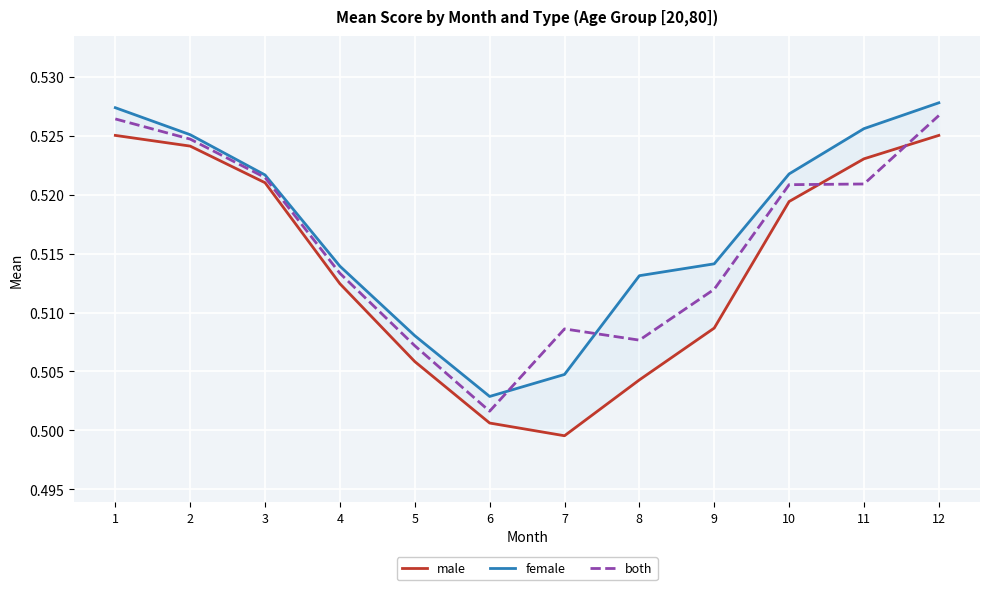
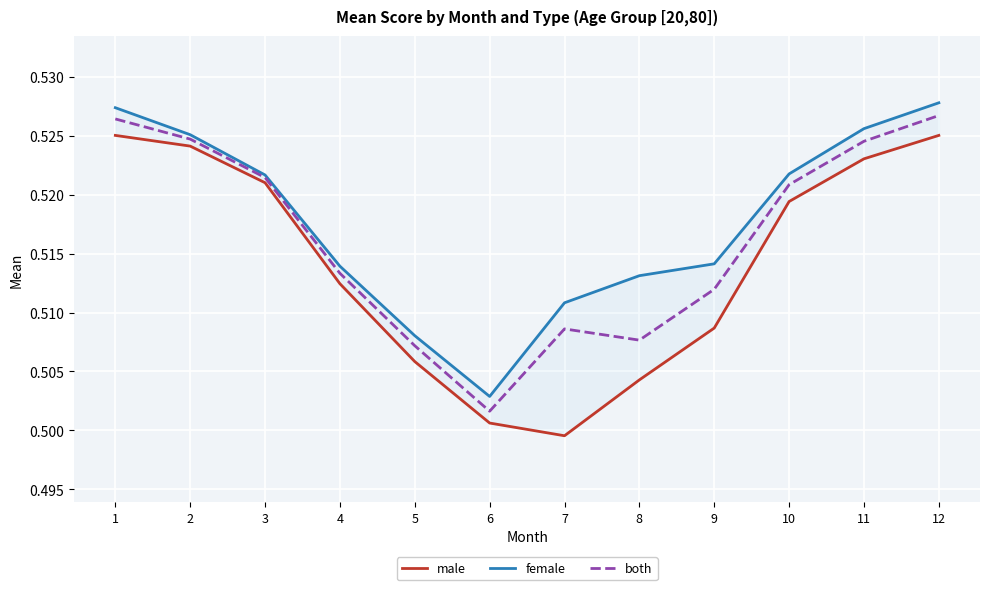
female, 7: 0.5047 -> 0.5108
both, 11: 0.5209 -> 0.5245
